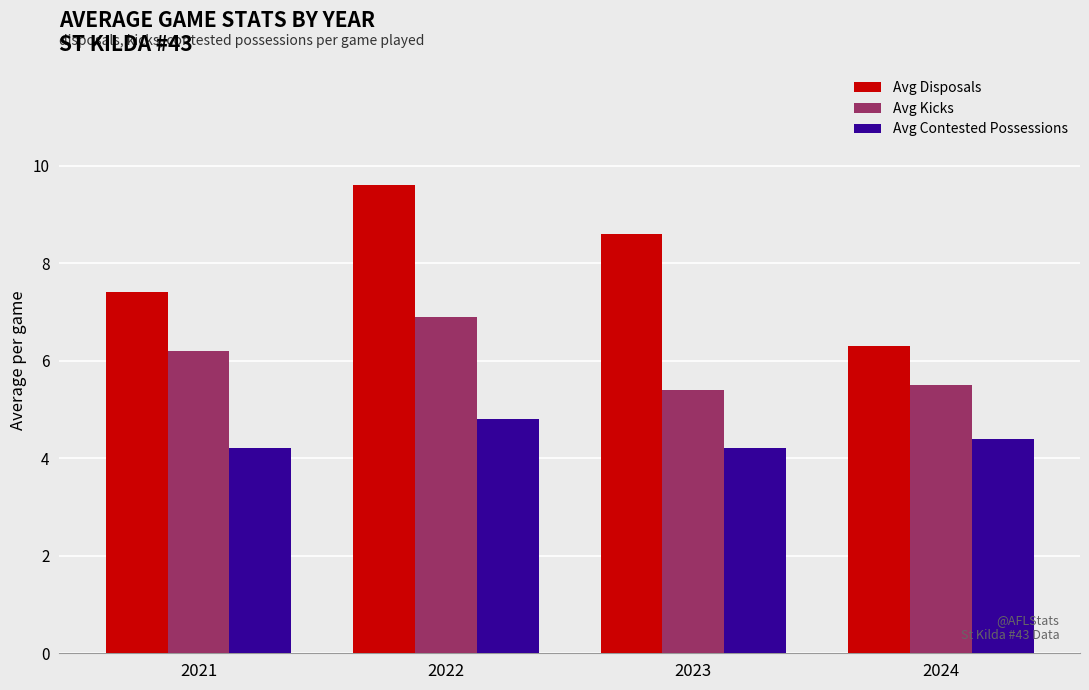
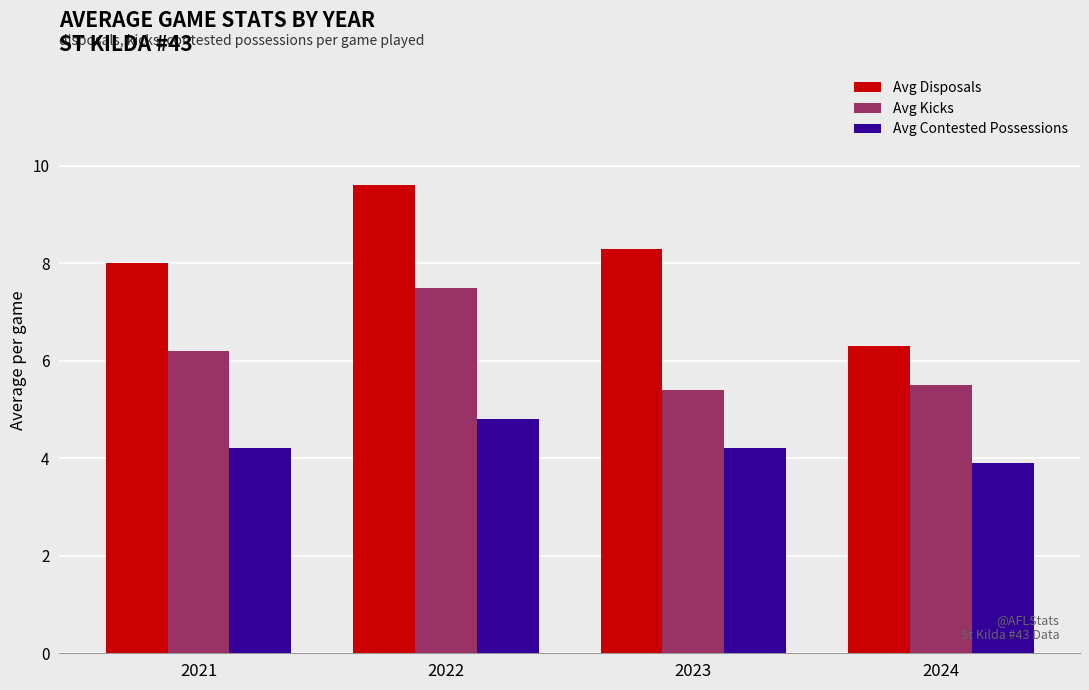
Avg Disposals, 2021: 7.4 -> 8.0
Avg Kicks, 2022: 6.9 -> 7.5
Avg Disposals, 2023: 8.6 -> 8.3
Avg Contested Possessions, 2024: 4.4 -> 3.9
